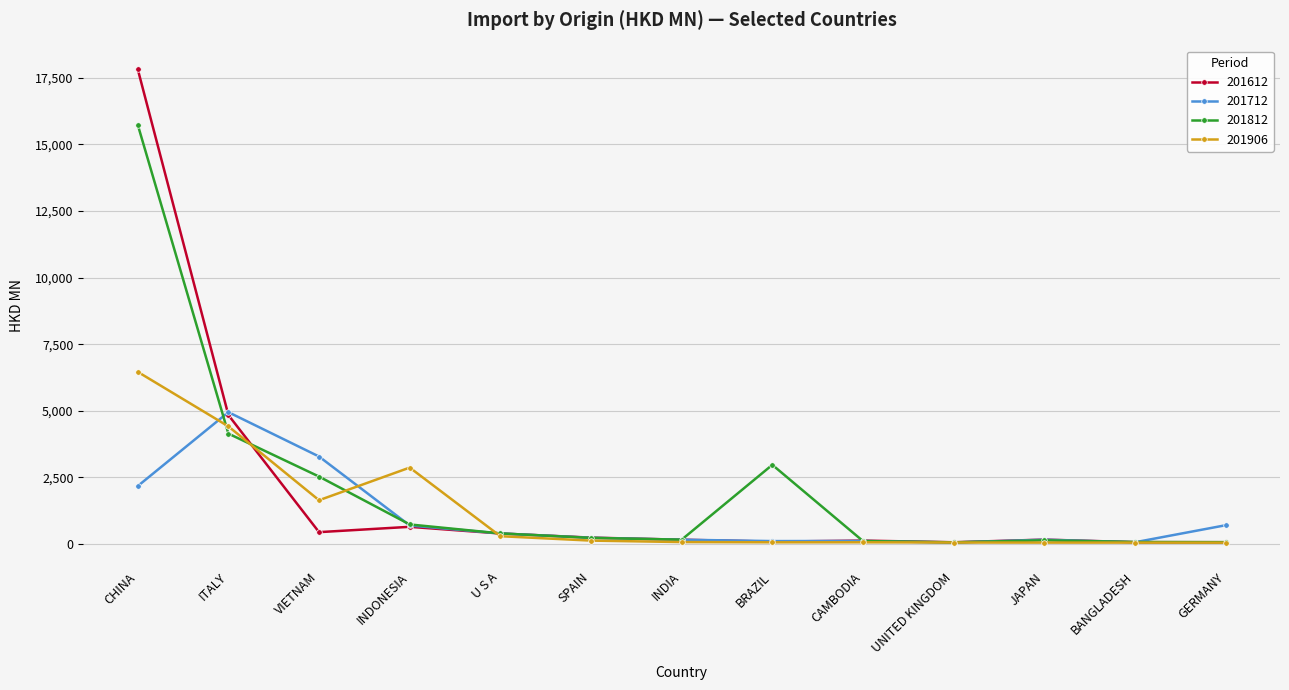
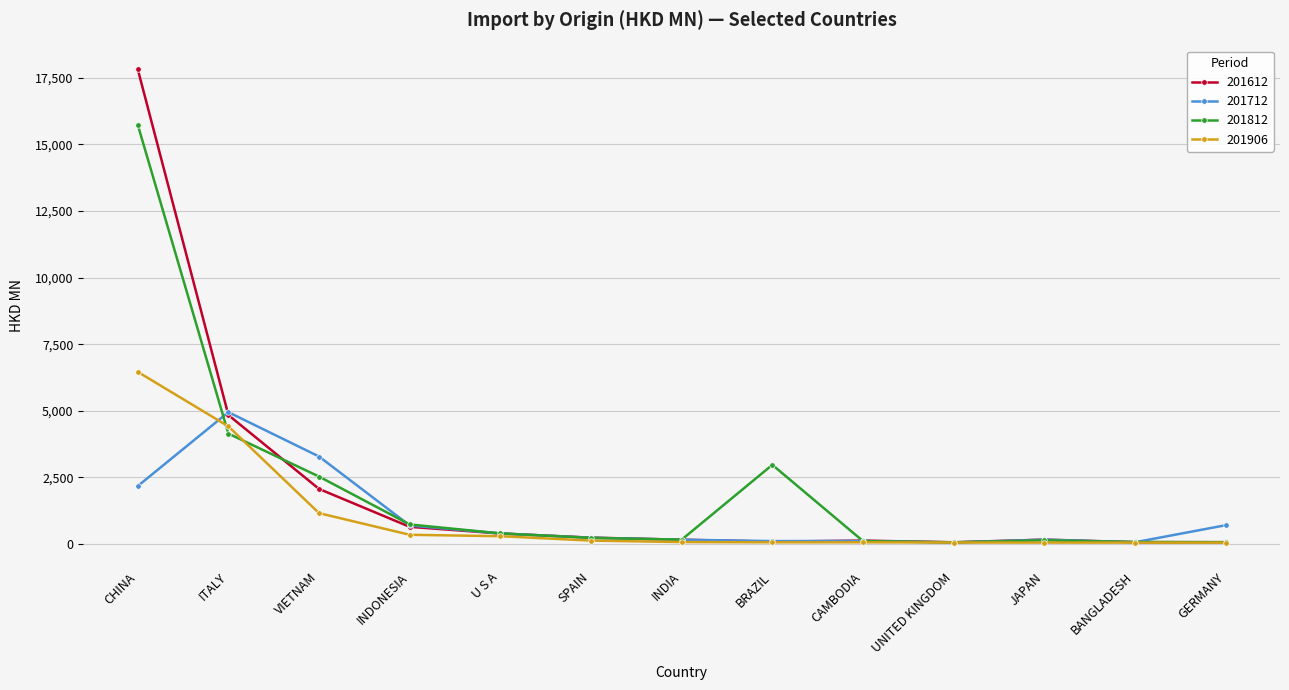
201612, VIETNAM: 400 -> 2,100
201906, VIETNAM: 1,600 -> 1,200
201906, INDONESIA: 2,900 -> 300
